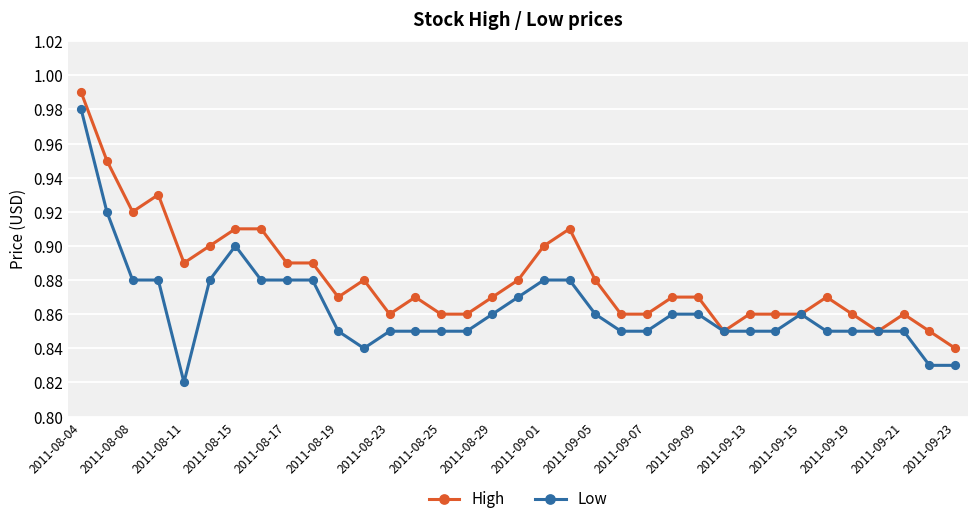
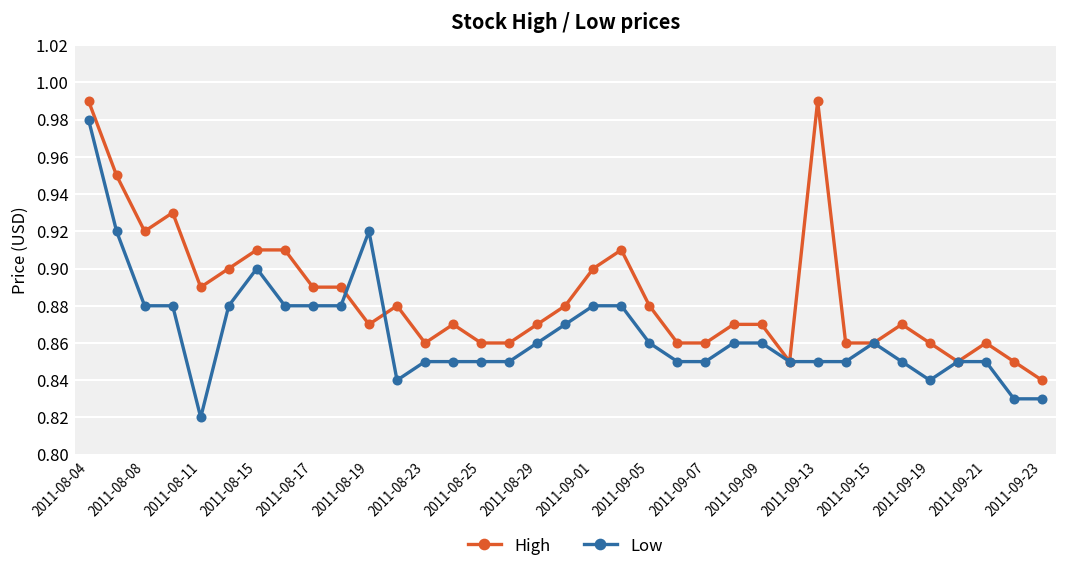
Low, 2011-08-19: 0.85 -> 0.92
High, 2011-09-13: 0.86 -> 0.99
Low, 2011-09-19: 0.85 -> 0.84
